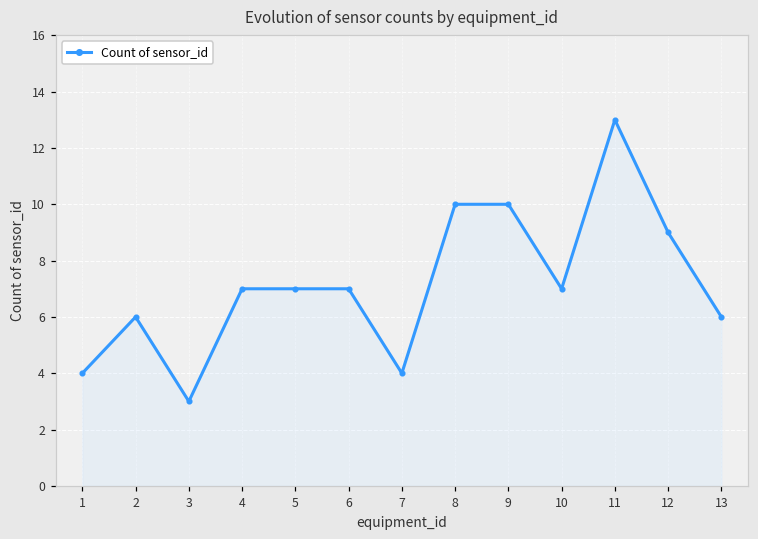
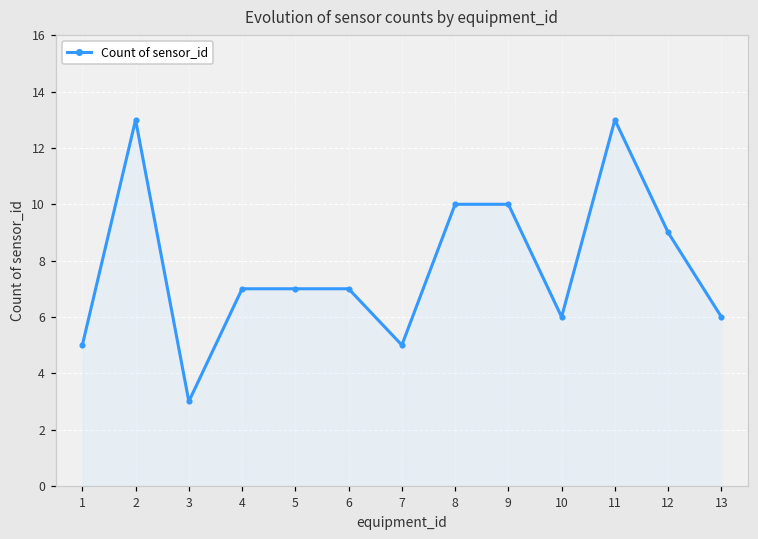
1: 4 -> 5
2: 6 -> 13
7: 4 -> 5
10: 7 -> 6
